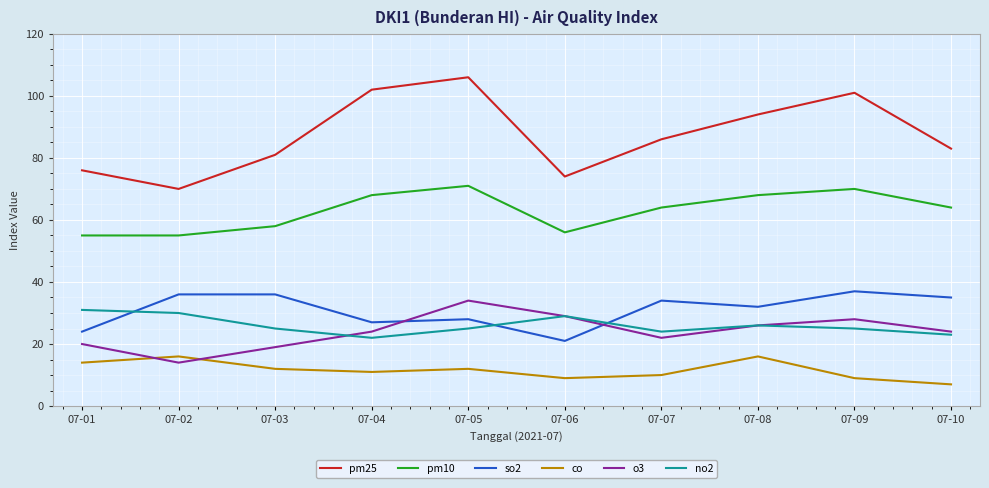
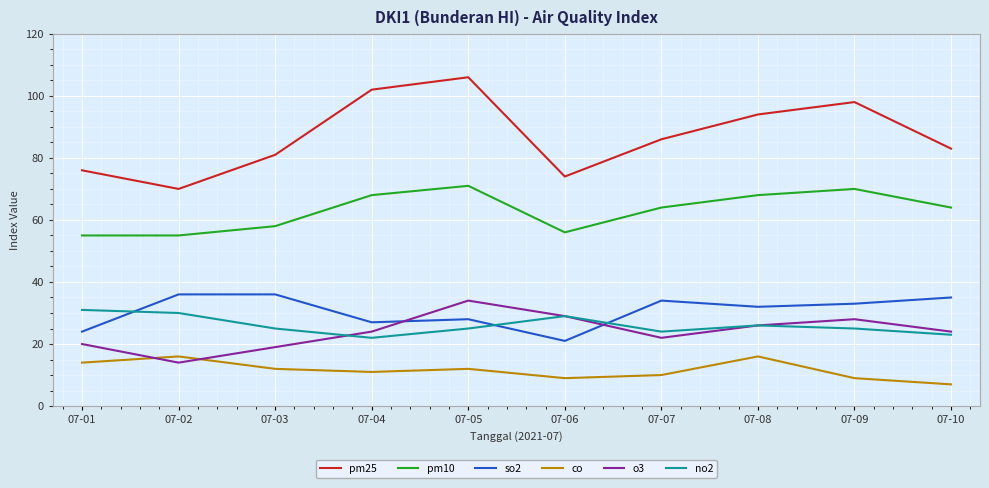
pm25, 07-09: 101 -> 98
so2, 07-09: 37 -> 33
